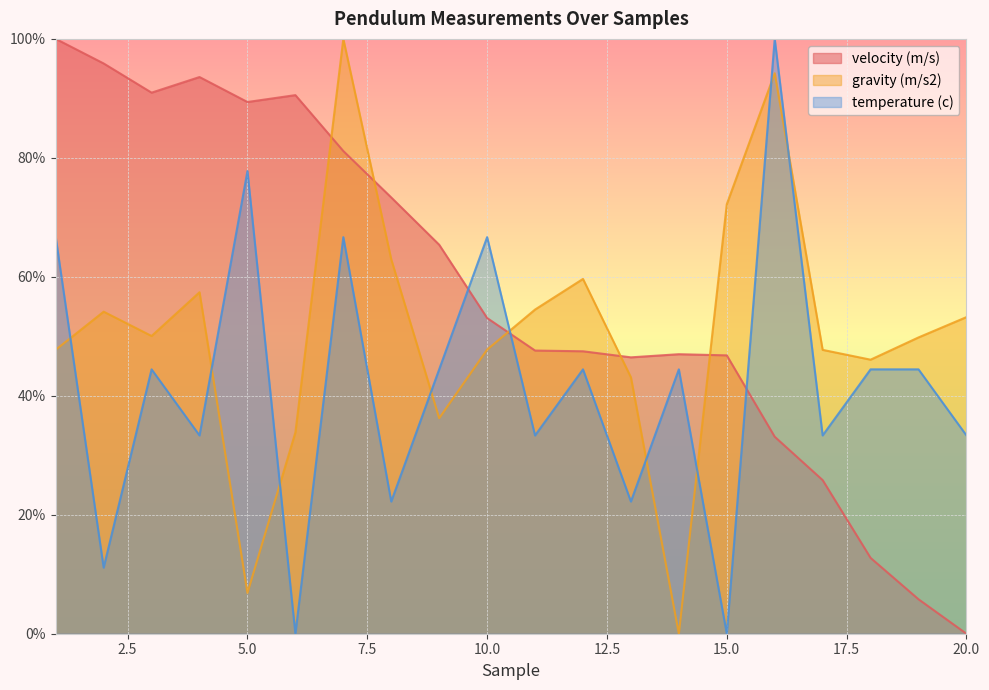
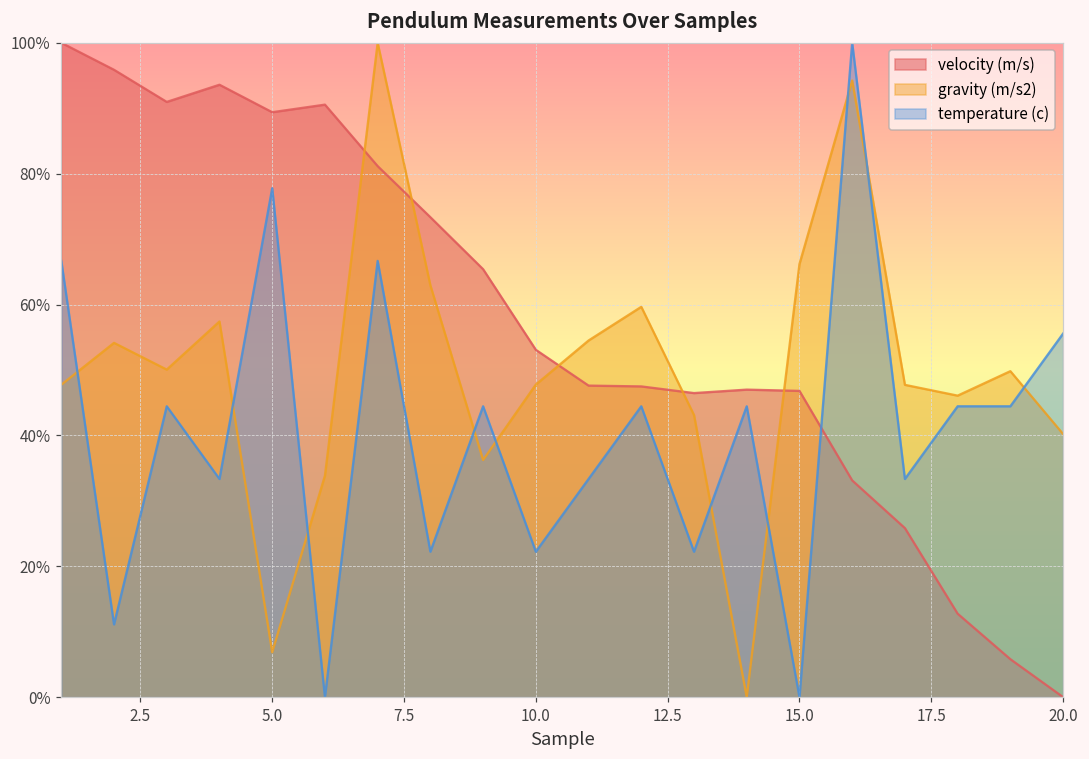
temperature (c), 10.0: 67% -> 22%
gravity (m/s2), 15.0: 72% -> 66%
gravity (m/s2), 20.0: 53% -> 40%
temperature (c), 20.0: 33% -> 56%
